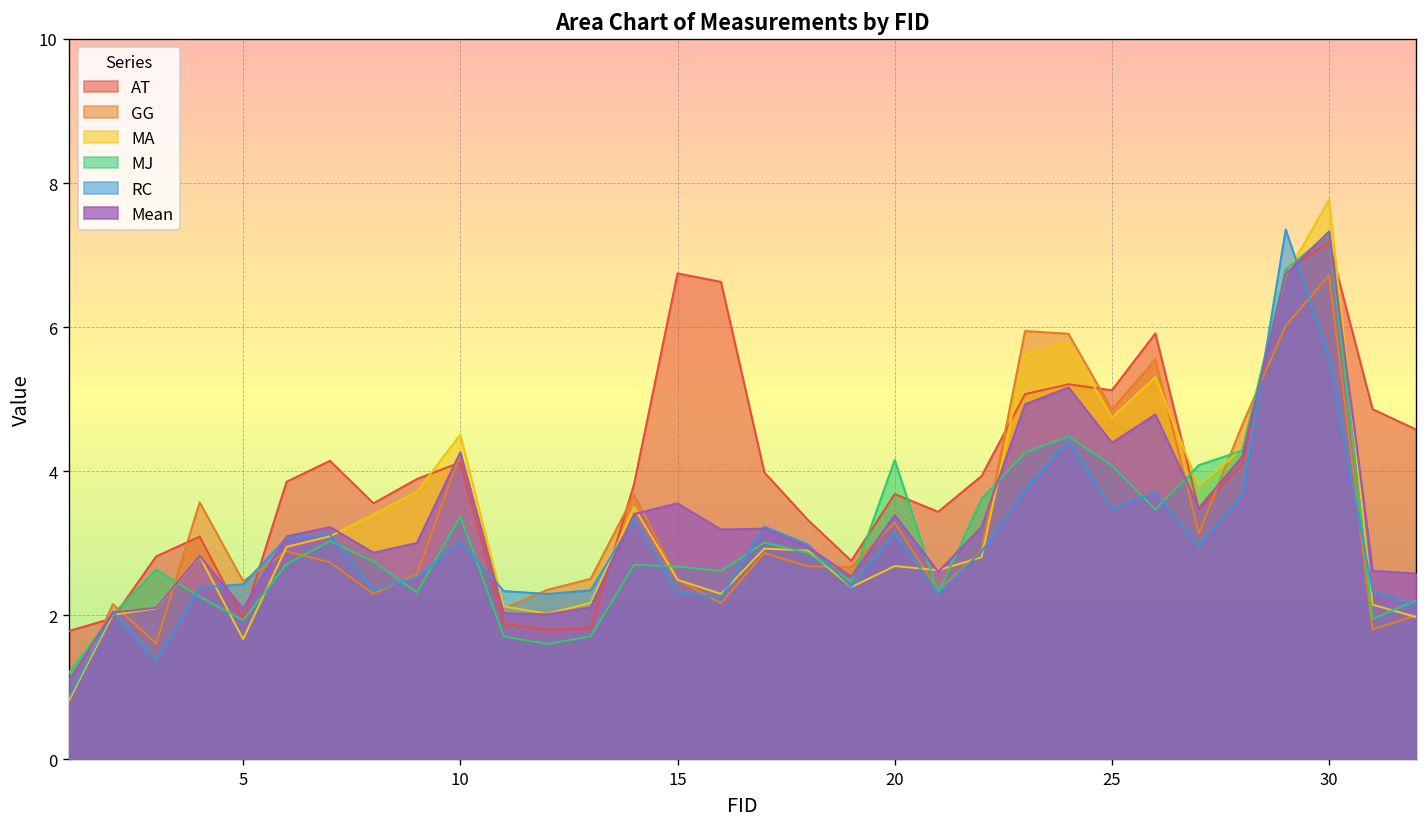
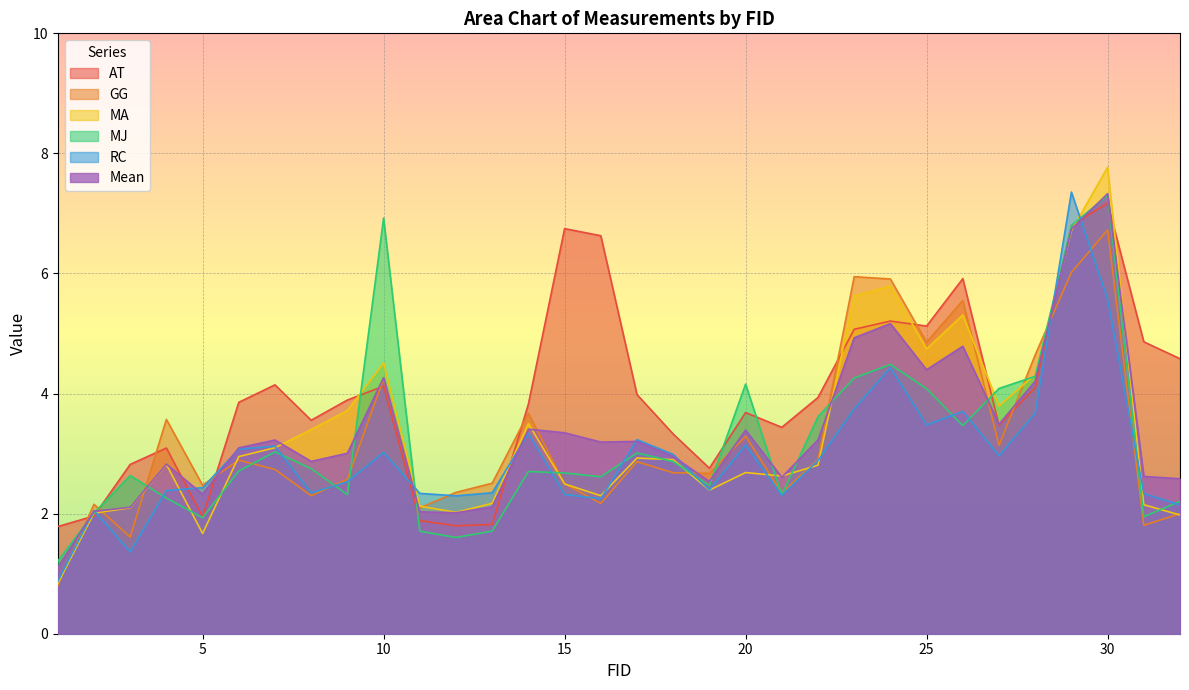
Mean, 5: 2.1 -> 2.3
MJ, 10: 3.4 -> 6.9
Mean, 15: 3.6 -> 3.3
